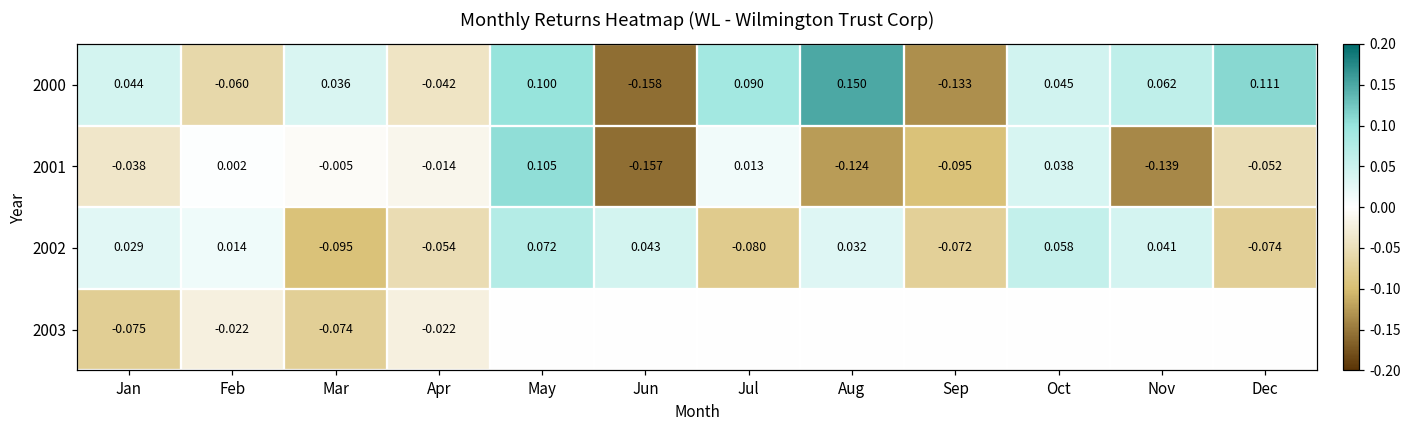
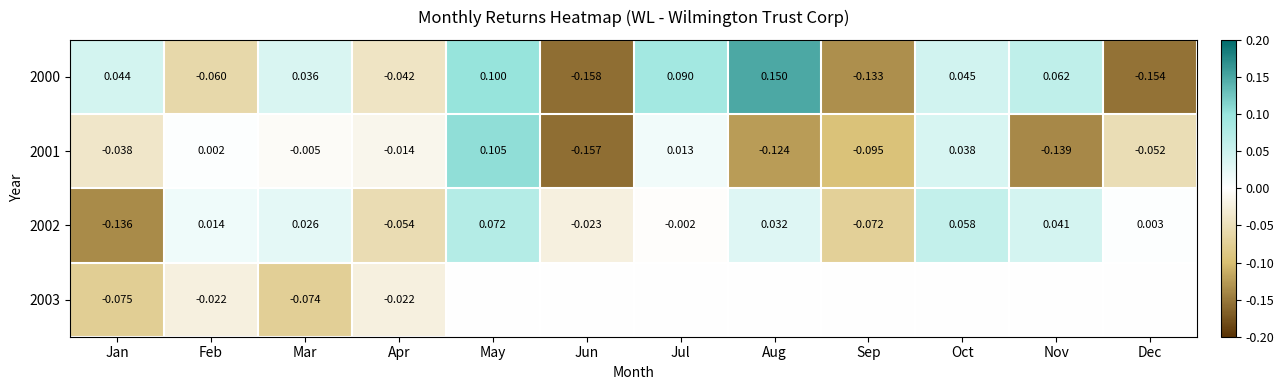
2000, Dec: 0.111 -> -0.154
2002, Jan: 0.029 -> -0.136
2002, Mar: -0.095 -> 0.026
2002, Jun: 0.043 -> -0.023
2002, Jul: -0.080 -> -0.002
2002, Dec: -0.074 -> 0.003
